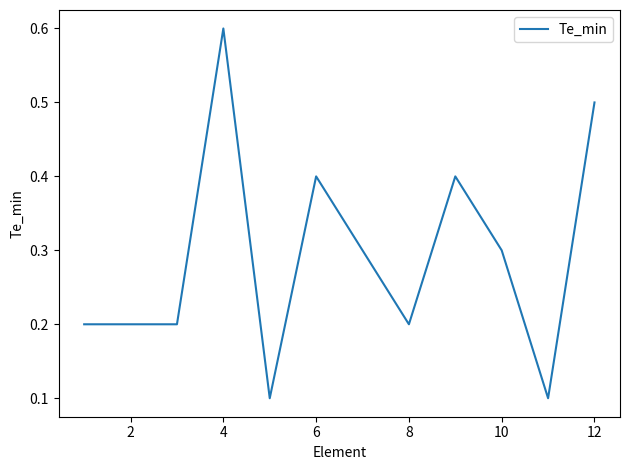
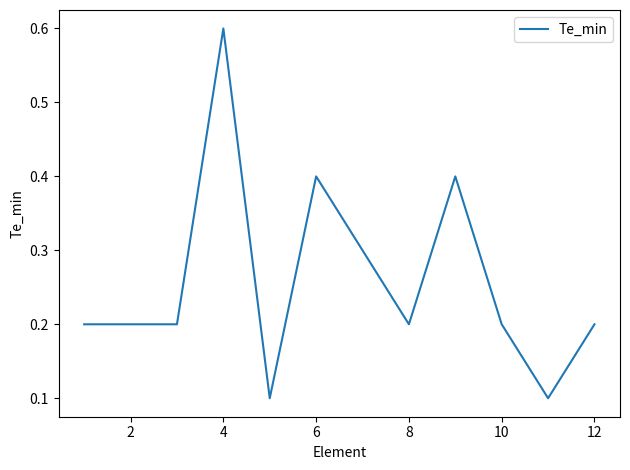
10: 0.3 -> 0.2
12: 0.5 -> 0.2
